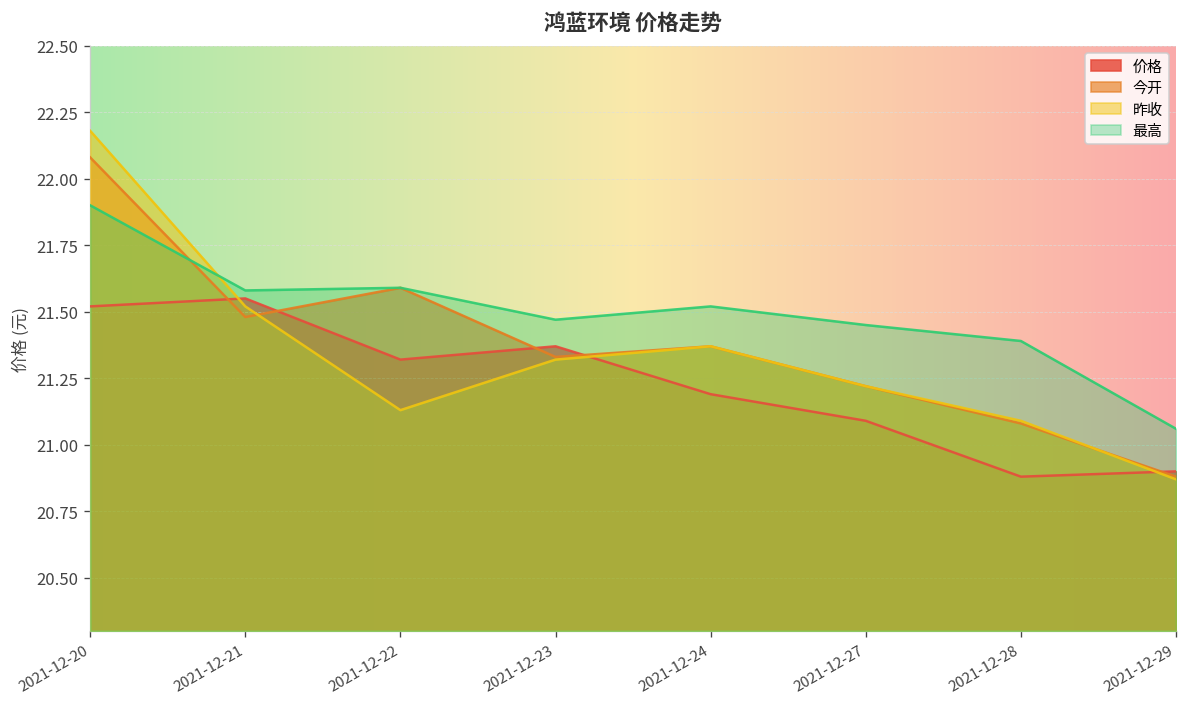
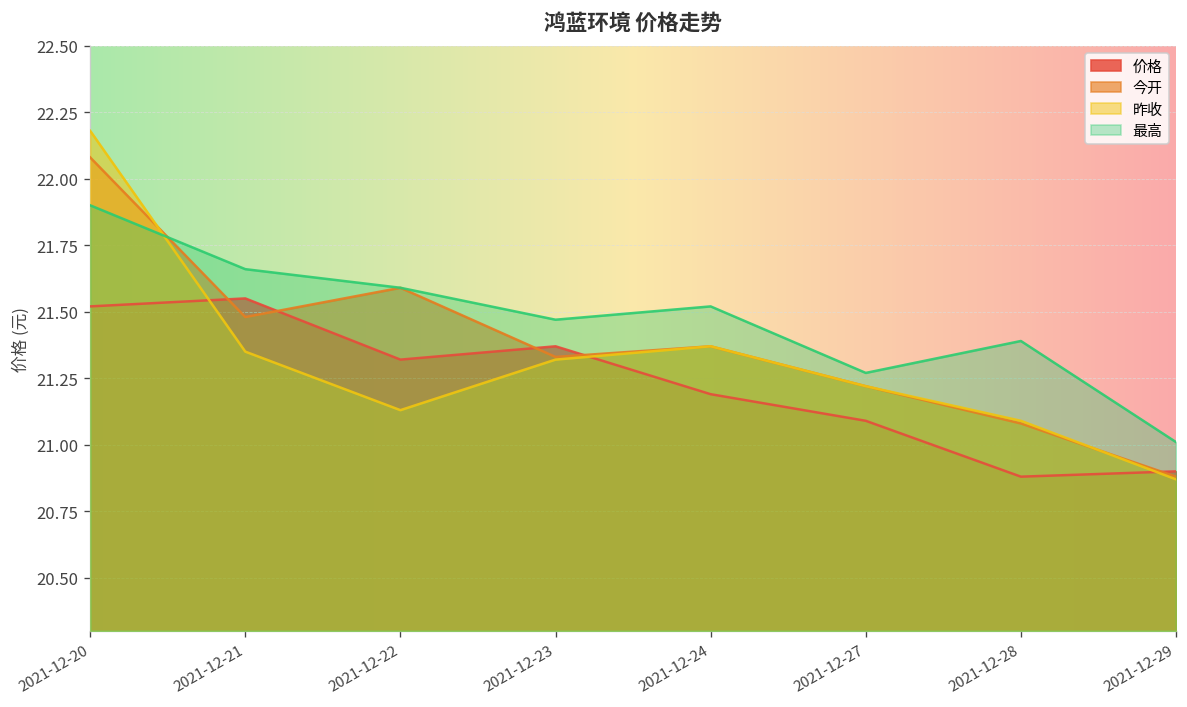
昨收, 2021-12-21: 21.52 -> 21.35
最高, 2021-12-21: 21.58 -> 21.66
最高, 2021-12-27: 21.45 -> 21.27
最高, 2021-12-29: 21.06 -> 21.01
